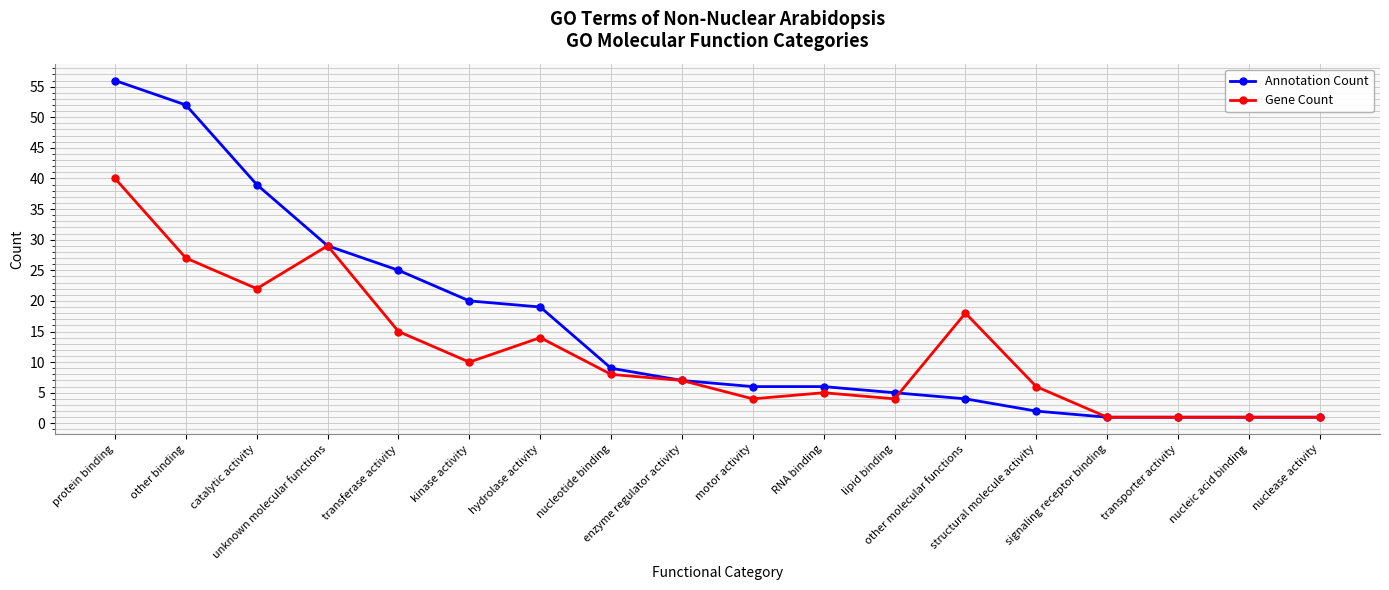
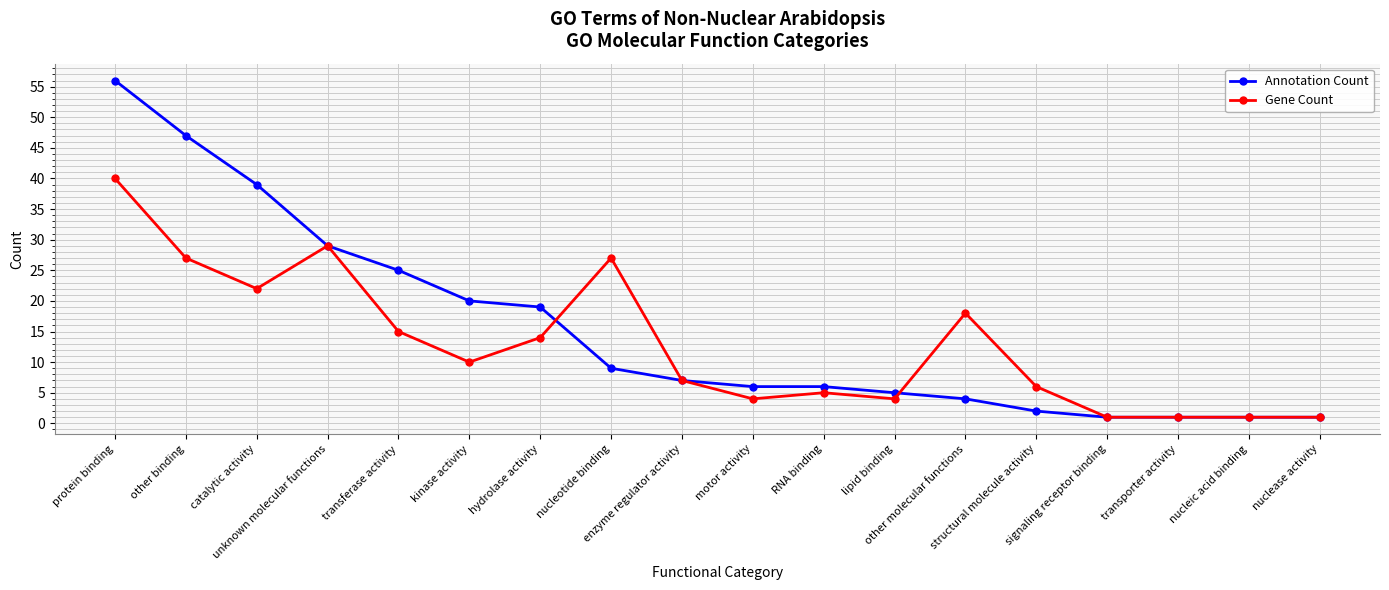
Annotation Count, other binding: 52 -> 47
Gene Count, nucleotide binding: 8 -> 27
